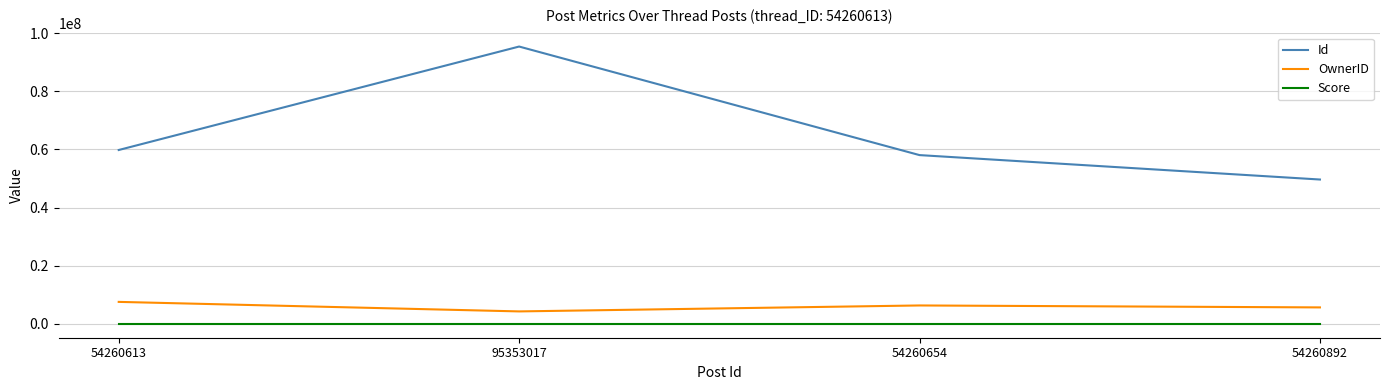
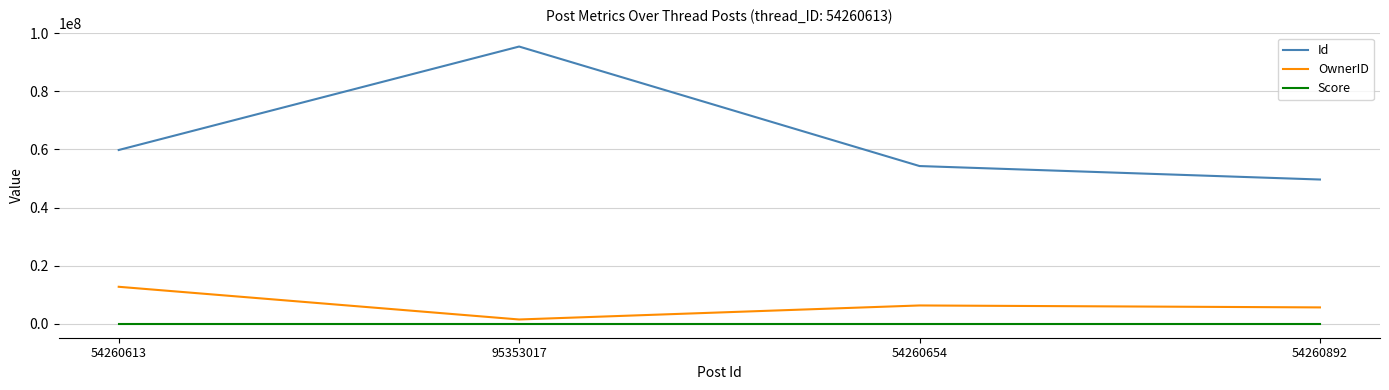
OwnerID, 54260613: 8000000 -> 13000000
OwnerID, 95353017: 4000000 -> 2000000
Id, 54260654: 58000000 -> 54000000
